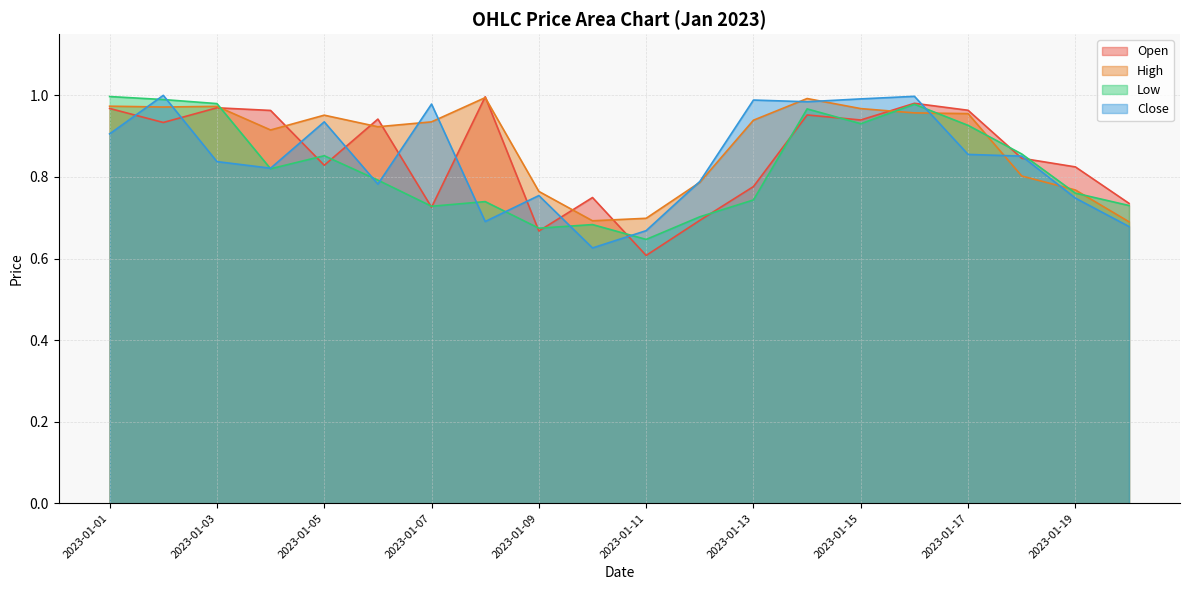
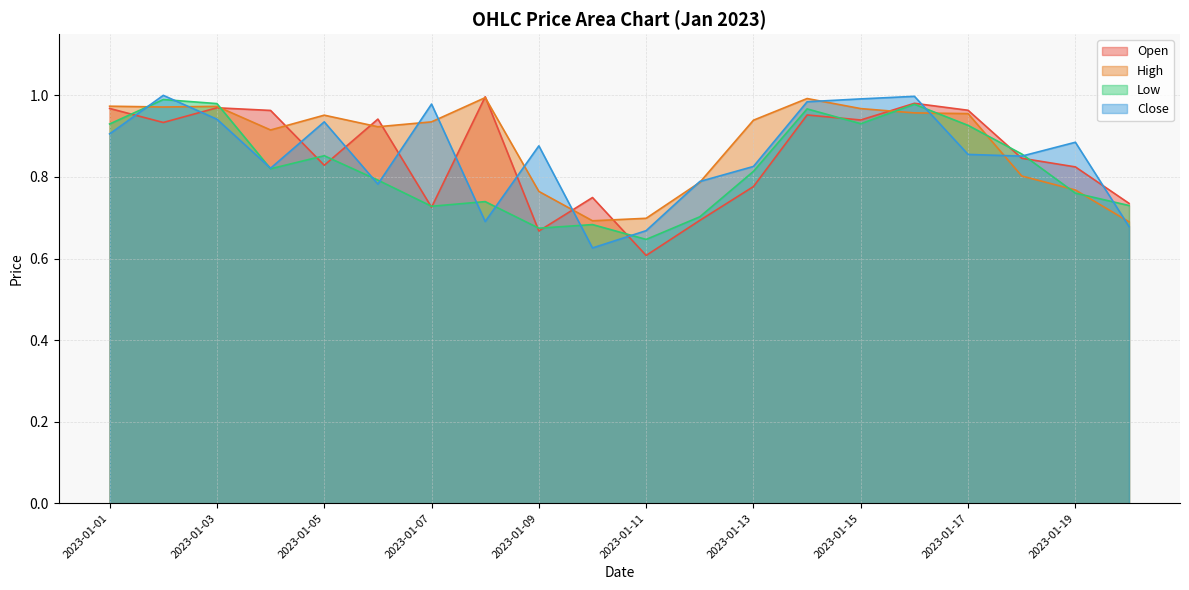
Low, 2023-01-01: 1.00 -> 0.93
Close, 2023-01-03: 0.84 -> 0.94
Close, 2023-01-09: 0.75 -> 0.88
Low, 2023-01-13: 0.74 -> 0.81
Close, 2023-01-13: 0.99 -> 0.83
Close, 2023-01-19: 0.75 -> 0.89
